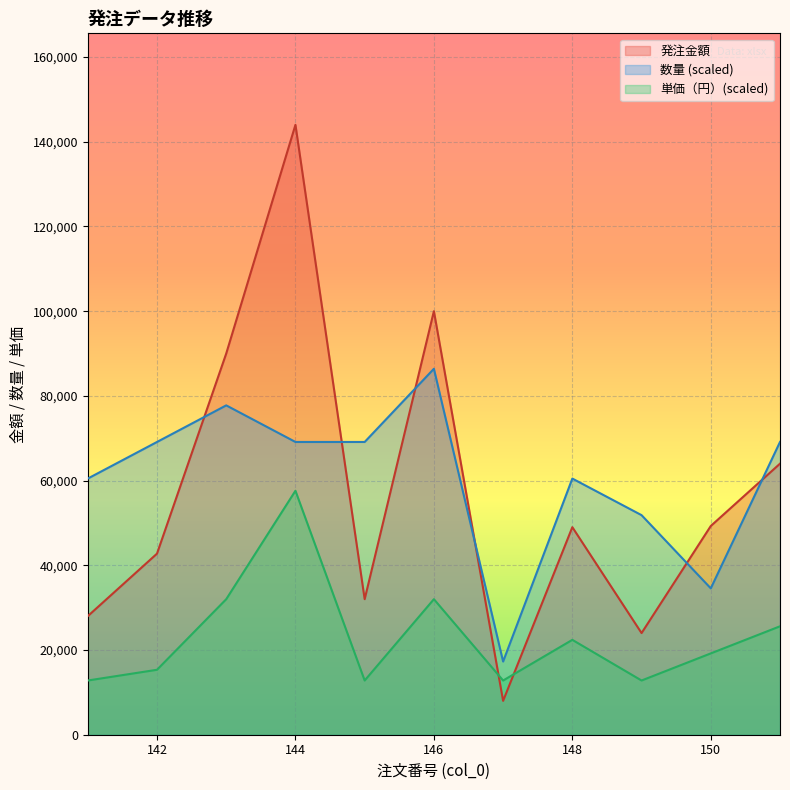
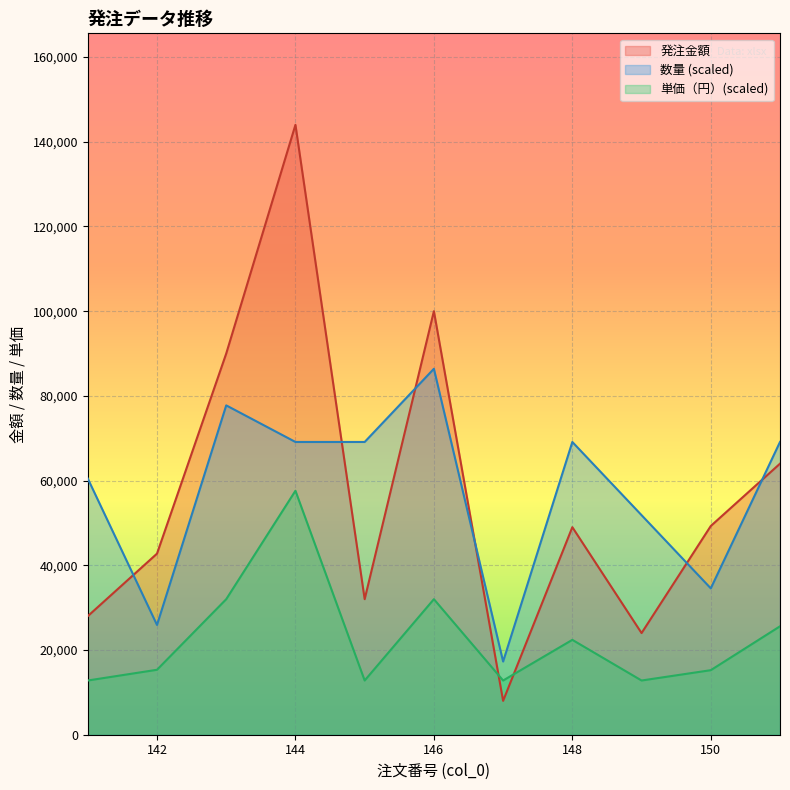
数量 (scaled), 142: 69,000 -> 26,000
数量 (scaled), 148: 60,000 -> 69,000
単価（円）(scaled), 150: 19,000 -> 15,000
